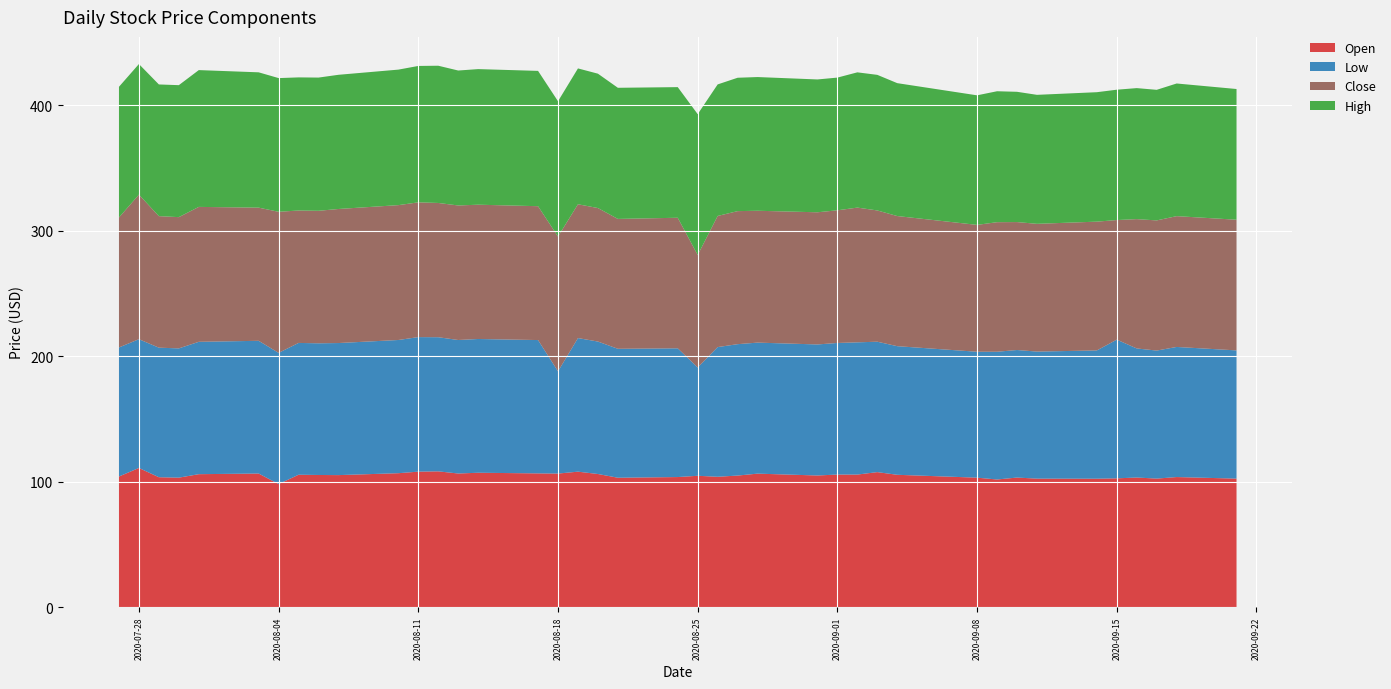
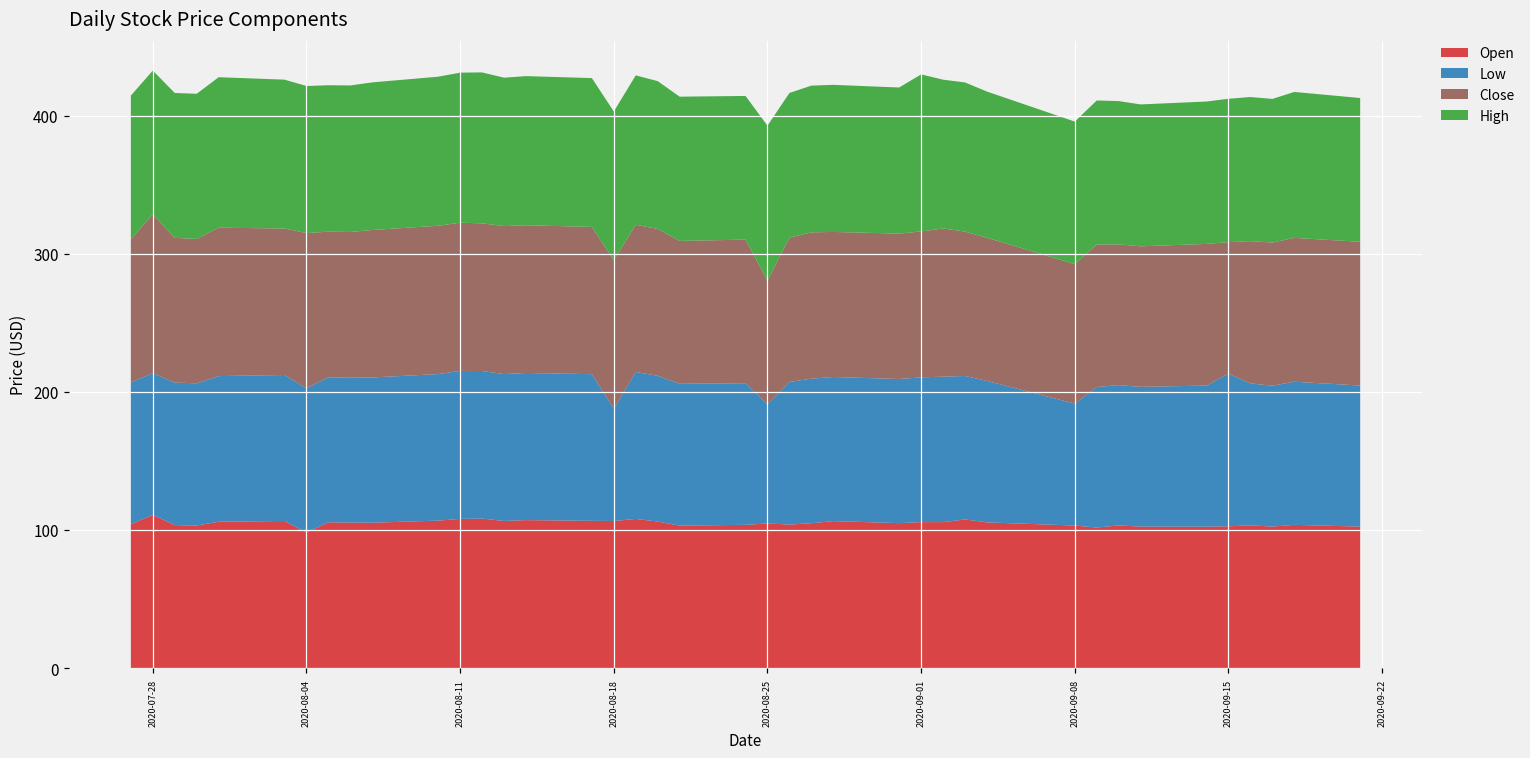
High, 2020-09-01: 106 -> 114
Low, 2020-09-08: 100 -> 88
